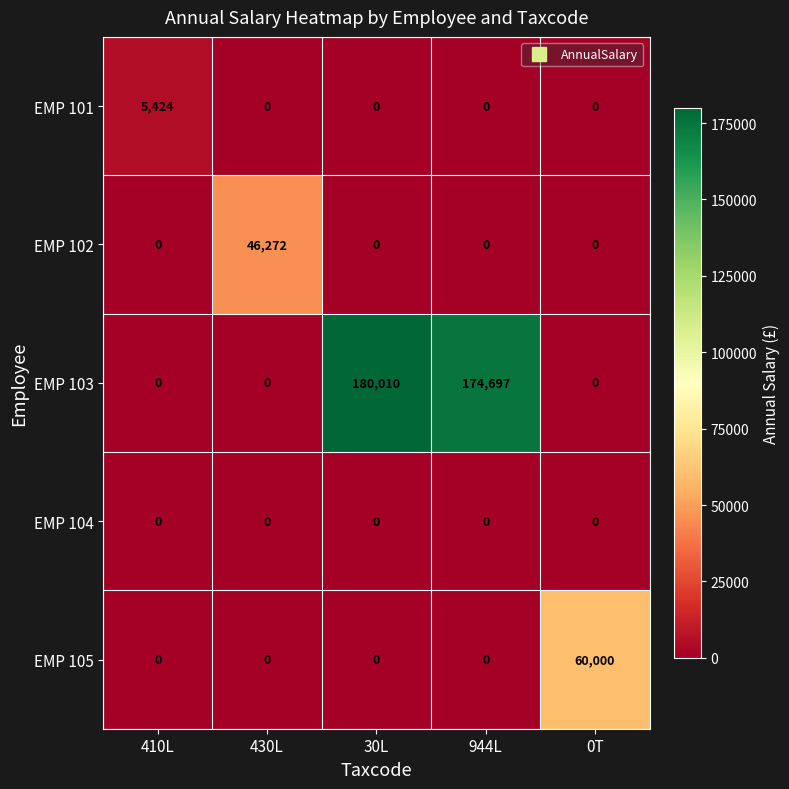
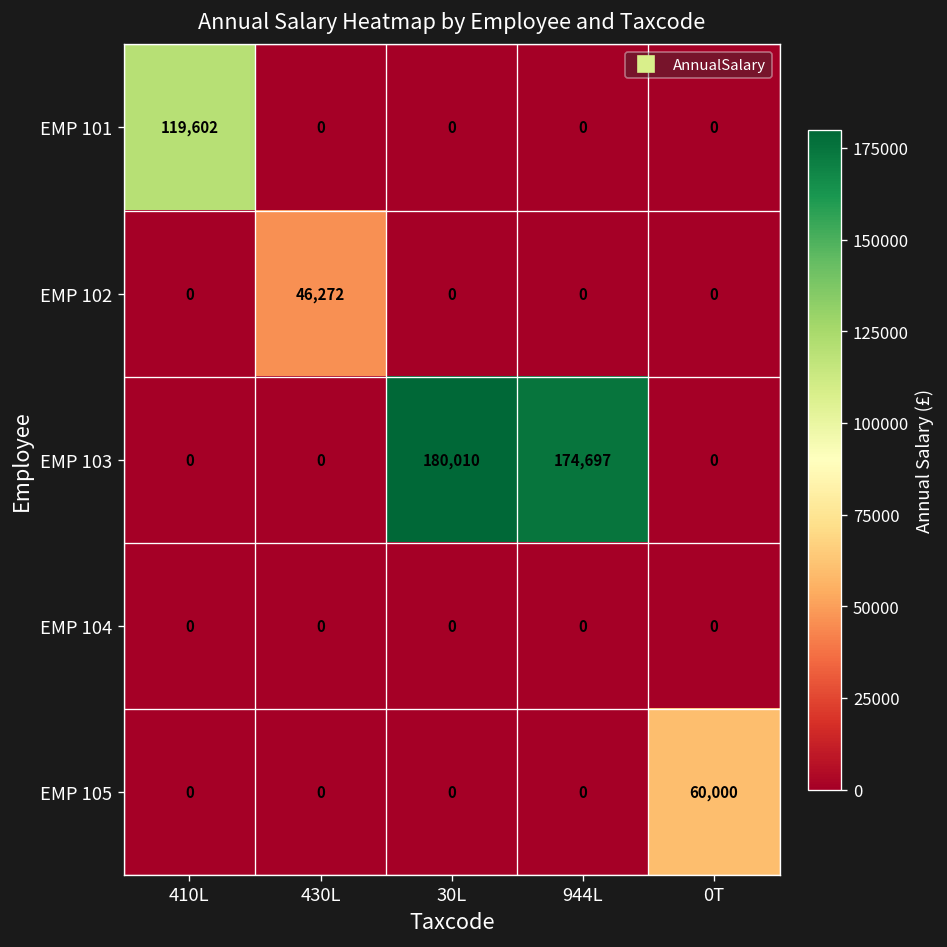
EMP 101, 410L: 5,424 -> 119,602
